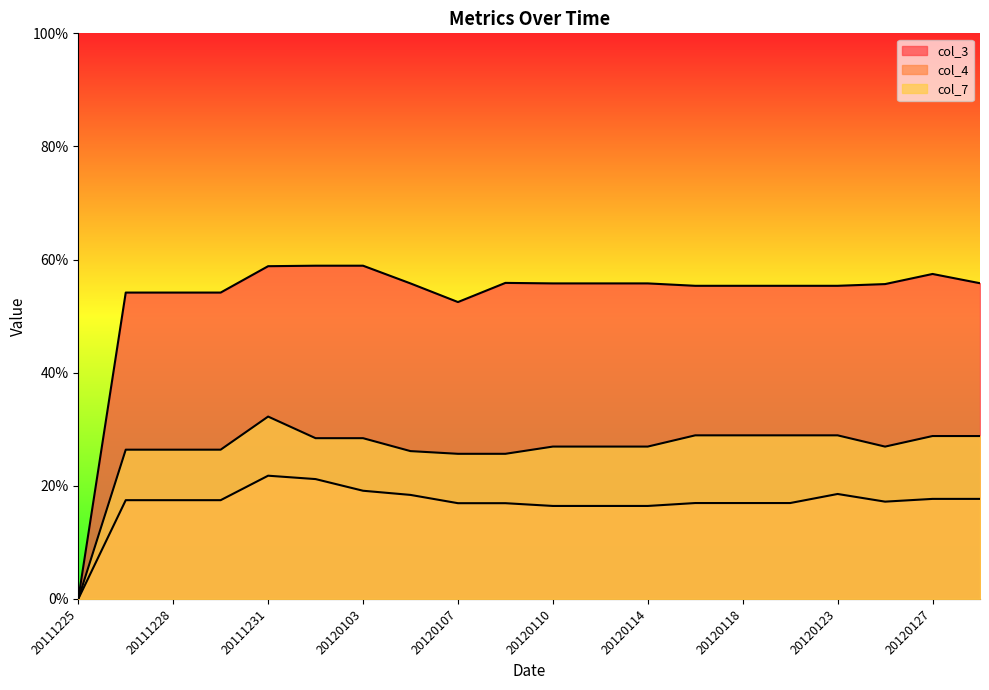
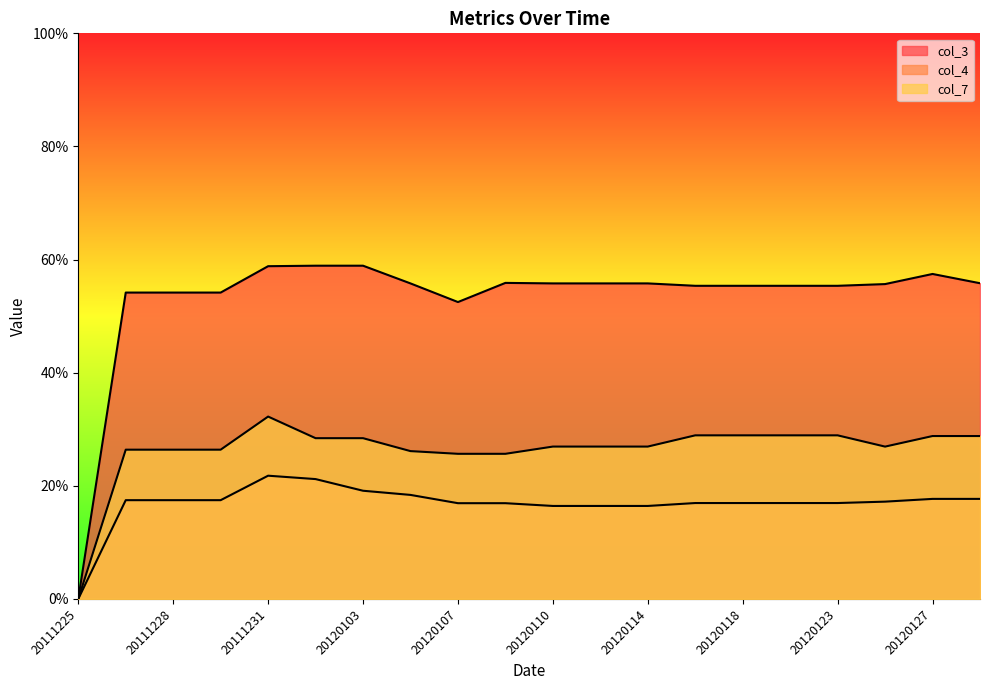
col_4, 20120123: 19% -> 17%
